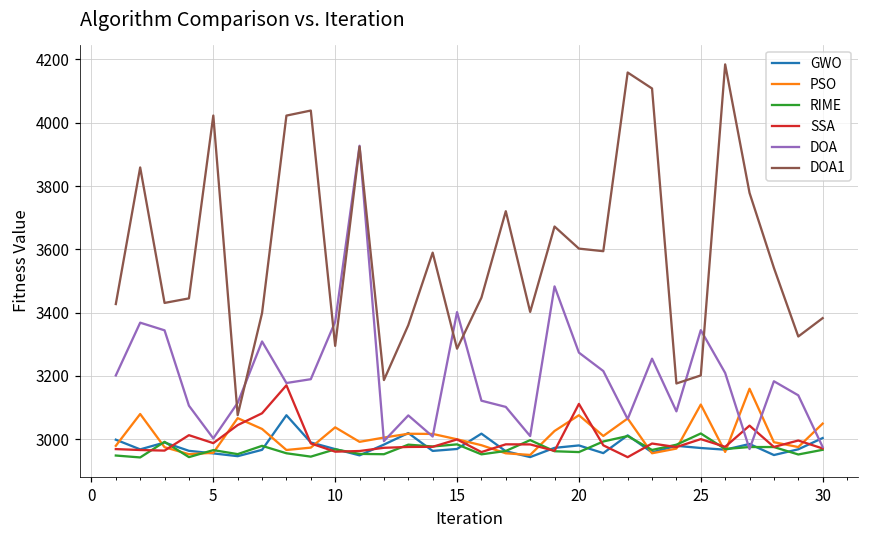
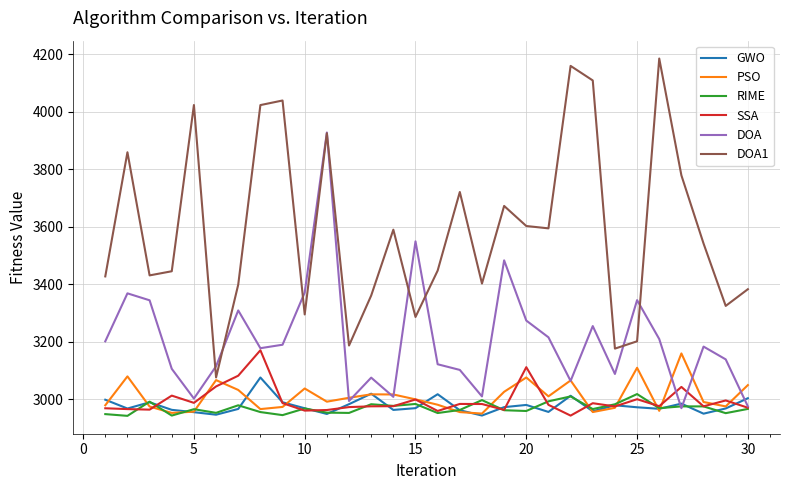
DOA, 15: 3400 -> 3550
